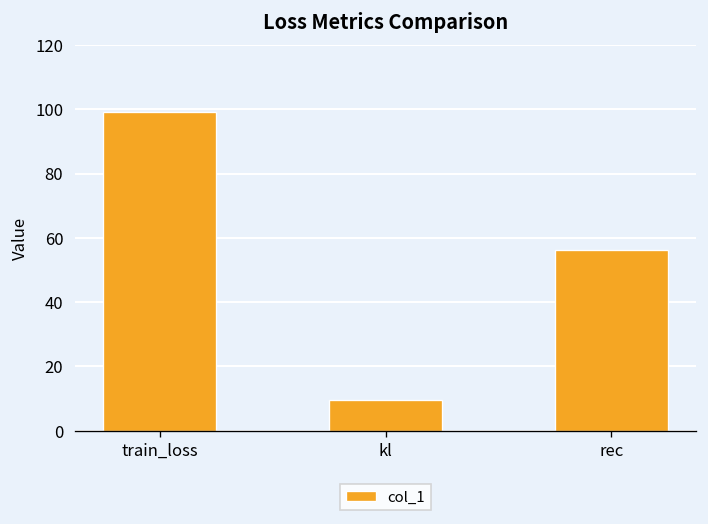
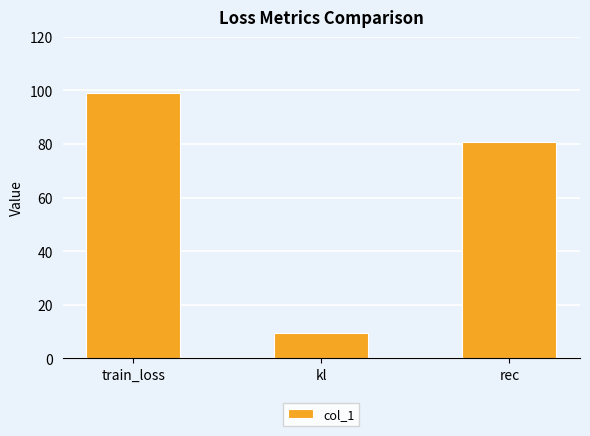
rec: 56 -> 81
